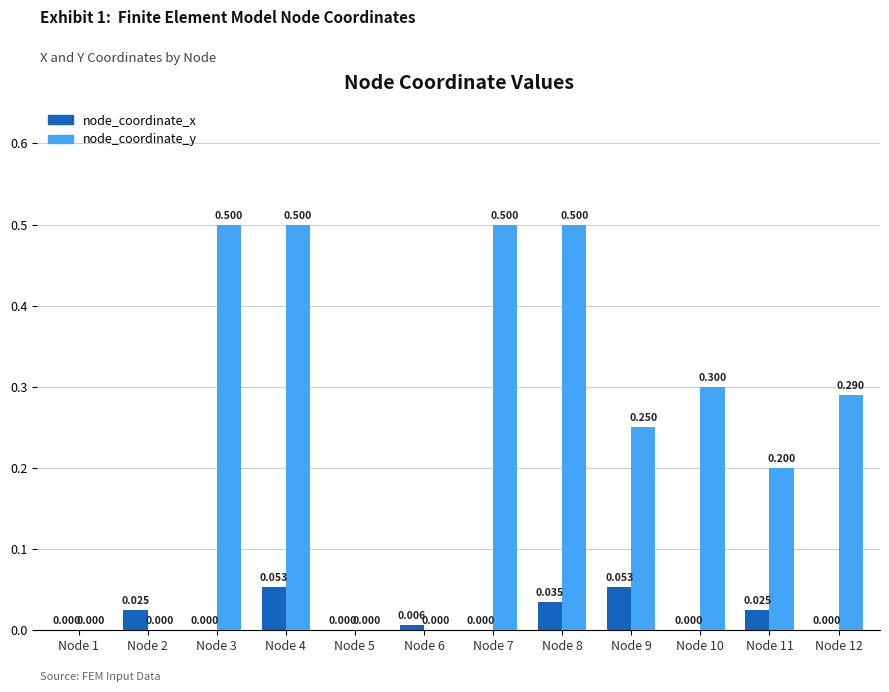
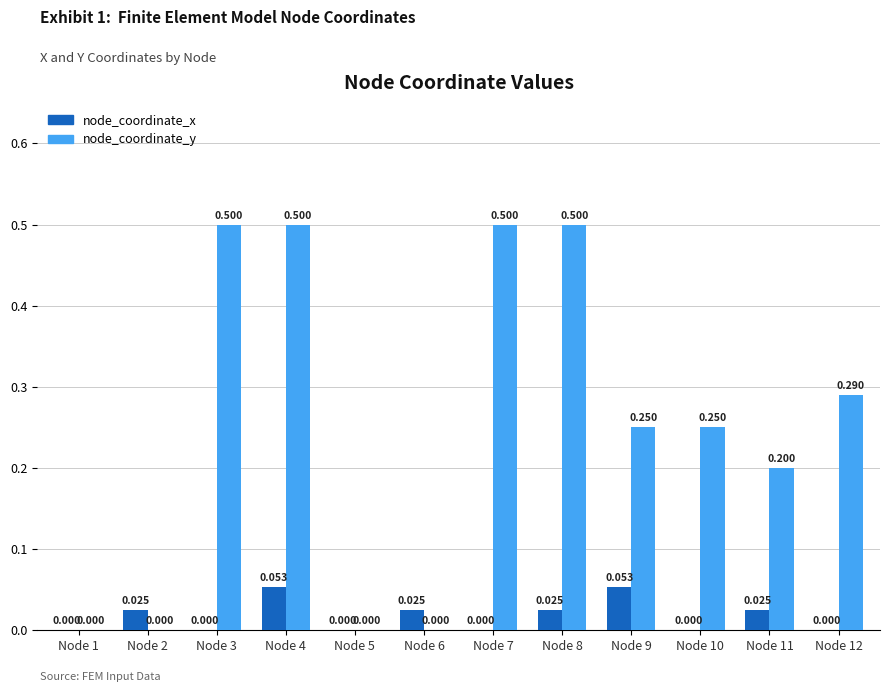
node_coordinate_x, Node 6: 0.006 -> 0.025
node_coordinate_x, Node 8: 0.035 -> 0.025
node_coordinate_y, Node 10: 0.300 -> 0.250
